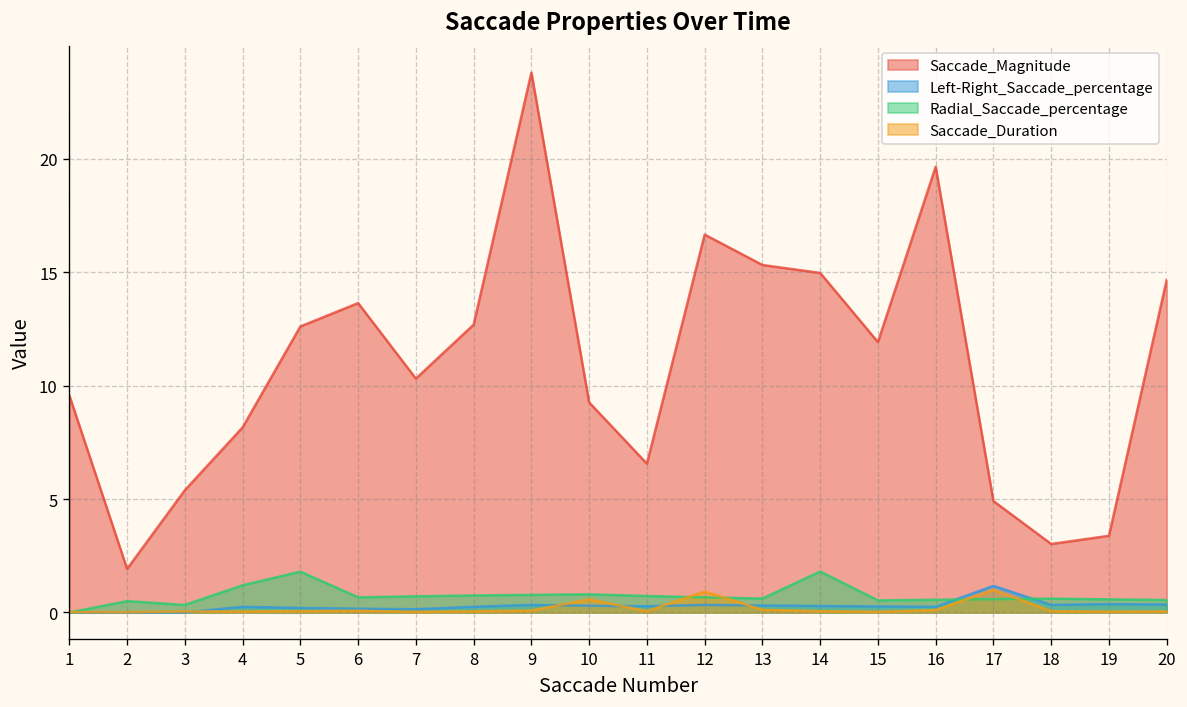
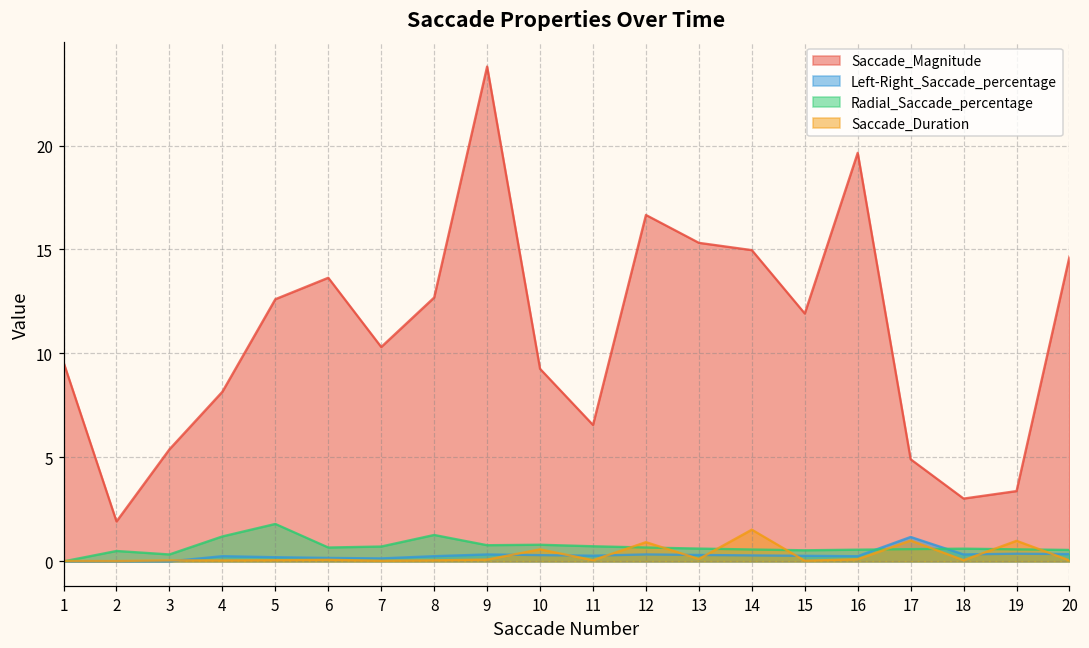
Radial_Saccade_percentage, 8: 0.8 -> 1.3
Radial_Saccade_percentage, 14: 1.8 -> 0.6
Saccade_Duration, 14: 0.1 -> 1.5
Saccade_Duration, 19: 0.0 -> 1.0
